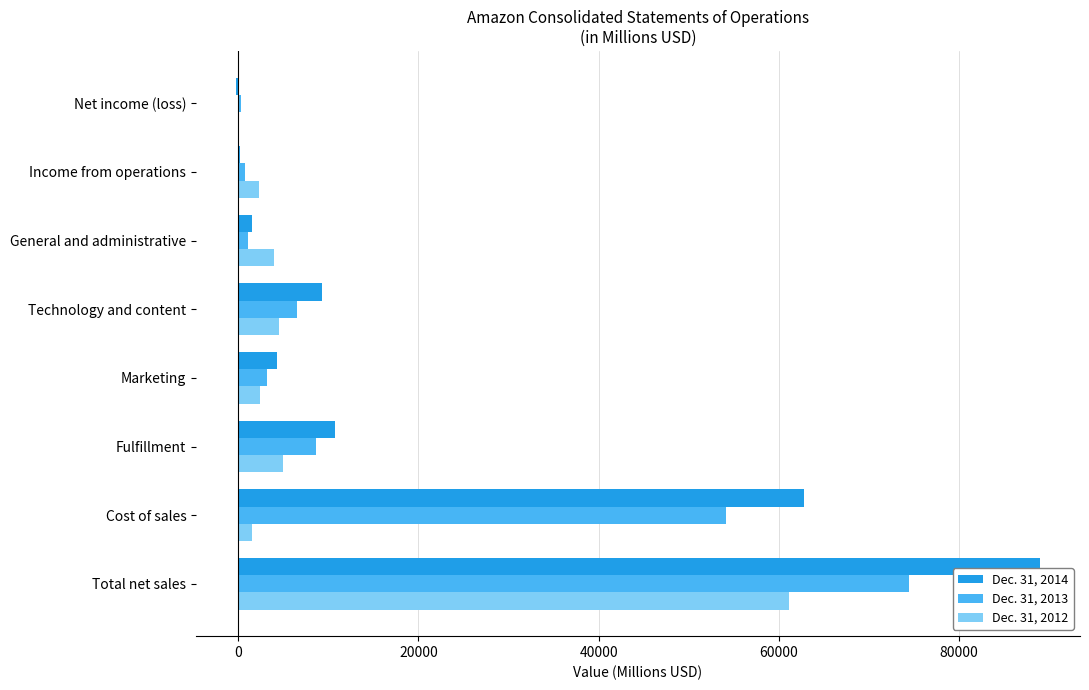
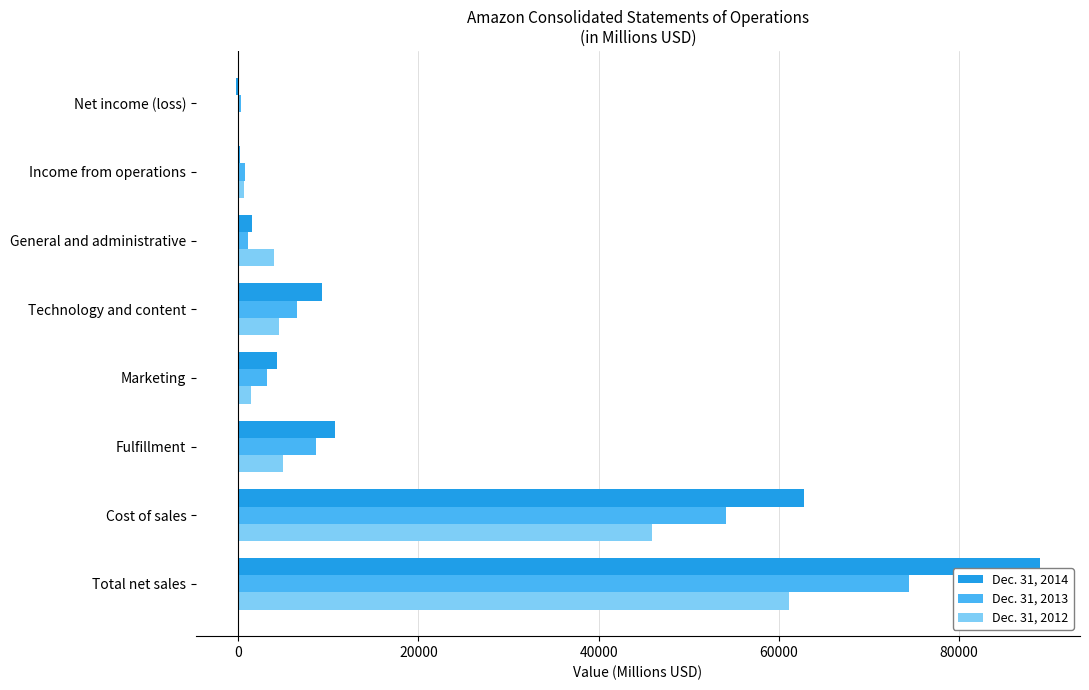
Dec. 31, 2012, Income from operations: 2000 -> 1000
Dec. 31, 2012, Marketing: 2000 -> 1000
Dec. 31, 2012, Cost of sales: 1000 -> 46000
